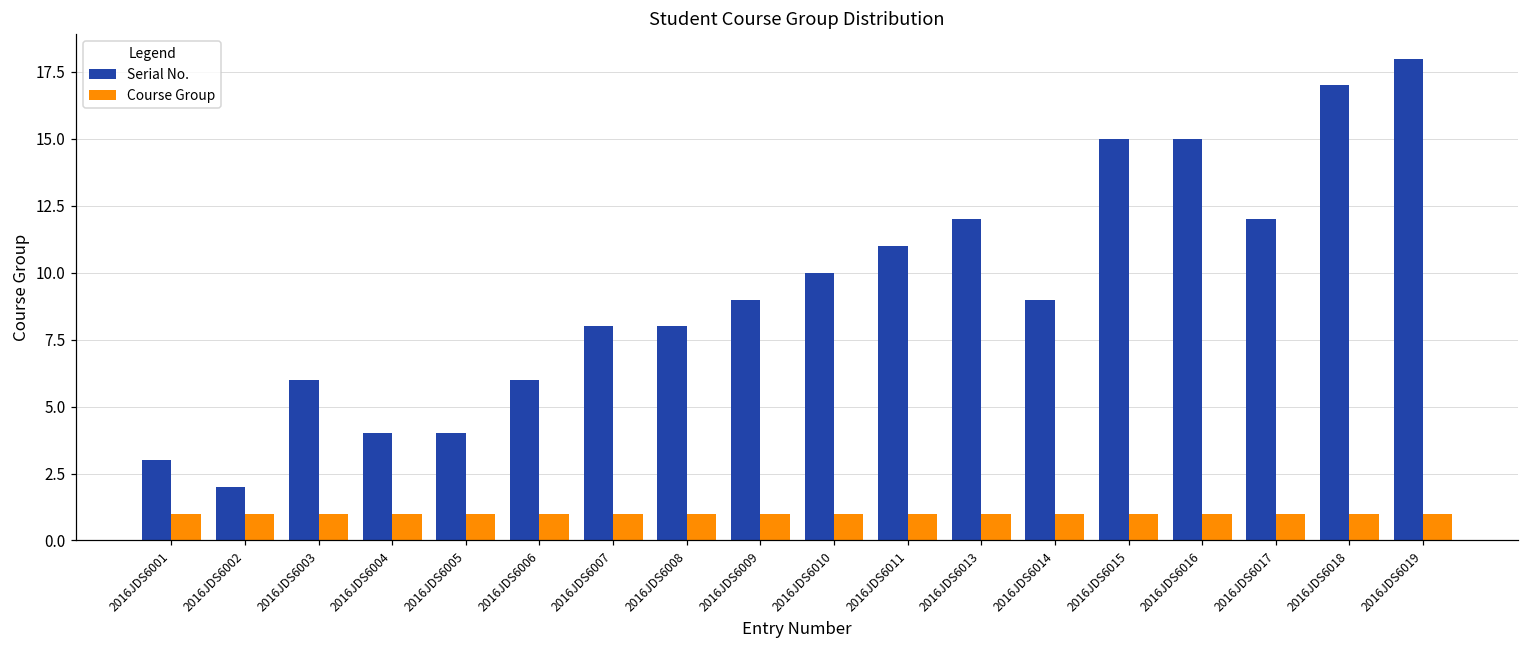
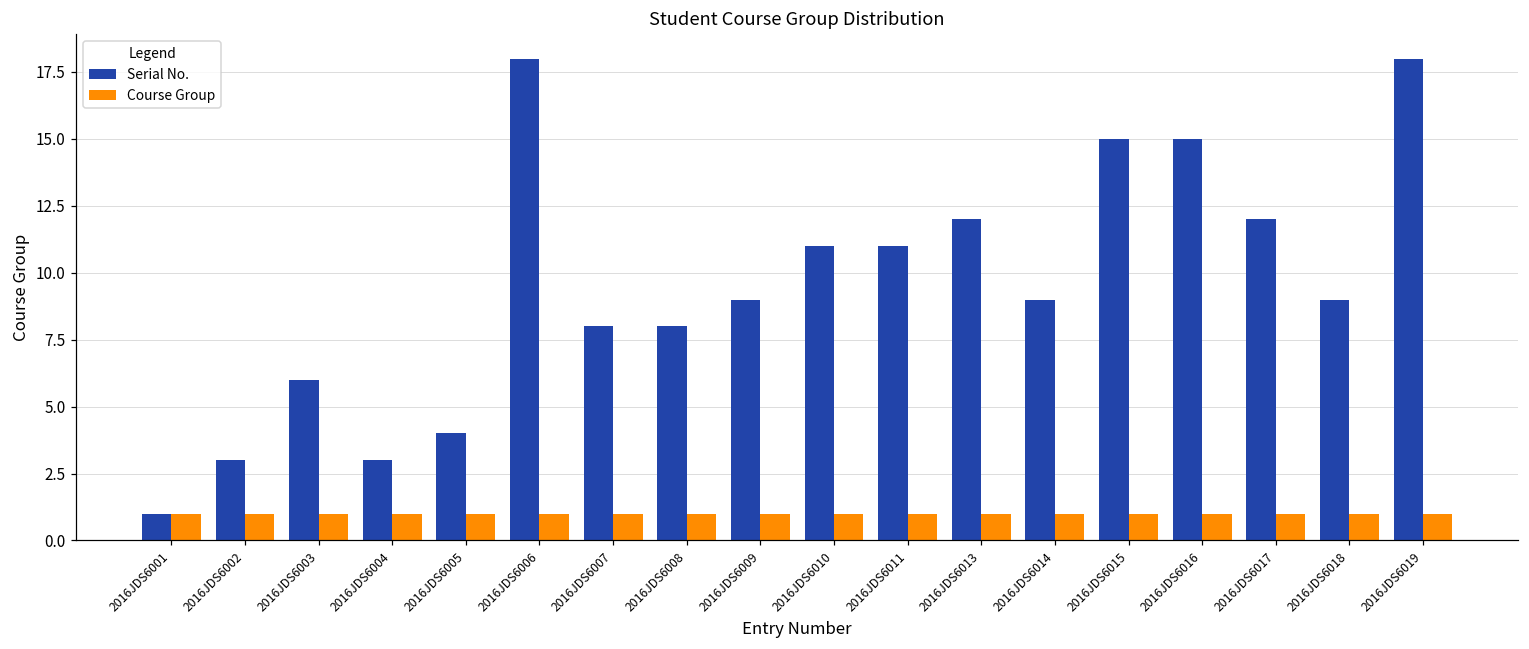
Serial No., 2016JDS6001: 3 -> 1
Serial No., 2016JDS6002: 2 -> 3
Serial No., 2016JDS6004: 4 -> 3
Serial No., 2016JDS6006: 6 -> 18
Serial No., 2016JDS6010: 10 -> 11
Serial No., 2016JDS6018: 17 -> 9
